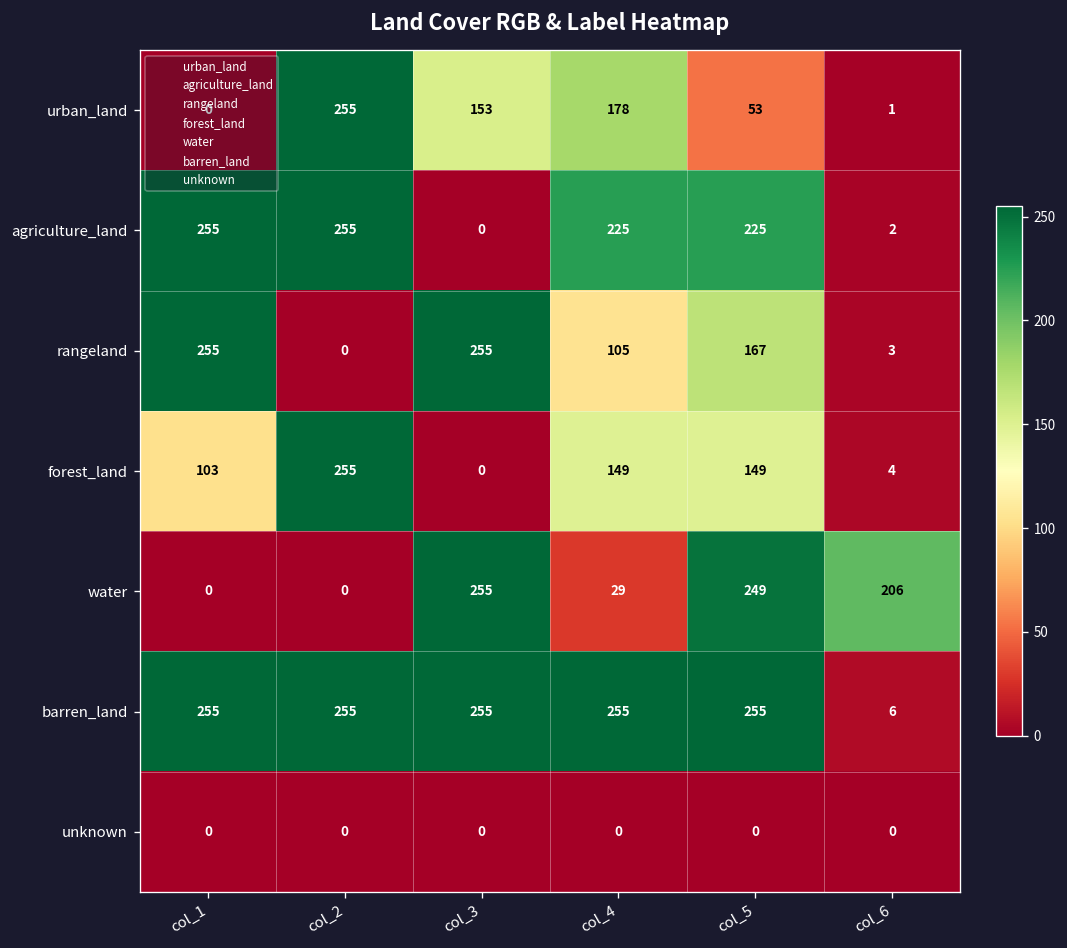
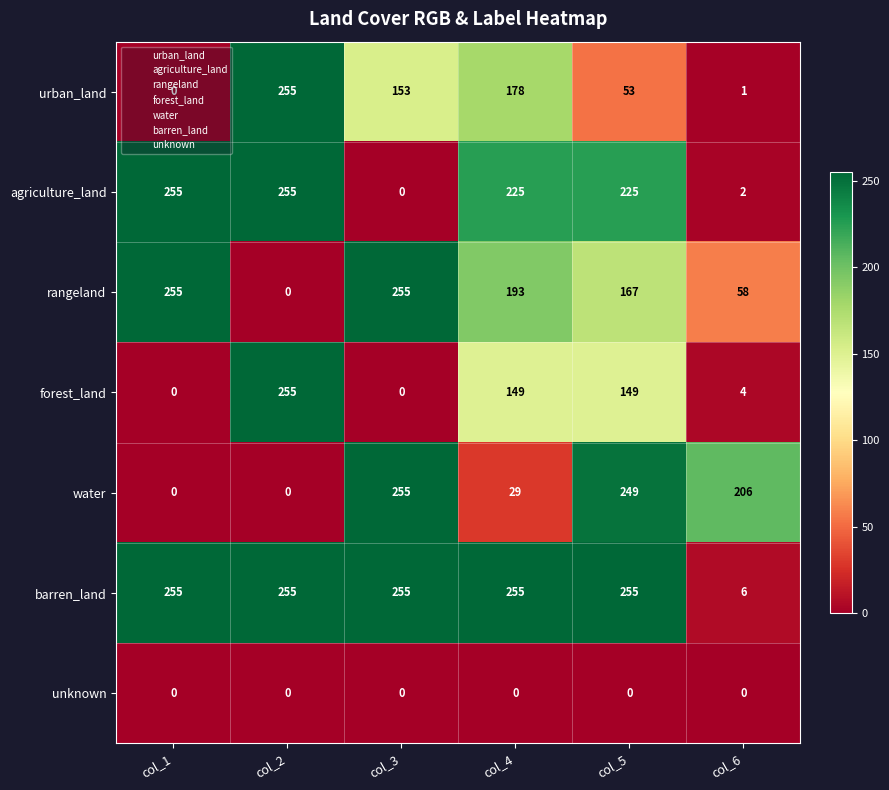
rangeland, col_4: 105 -> 193
rangeland, col_6: 3 -> 58
forest_land, col_1: 103 -> 0
